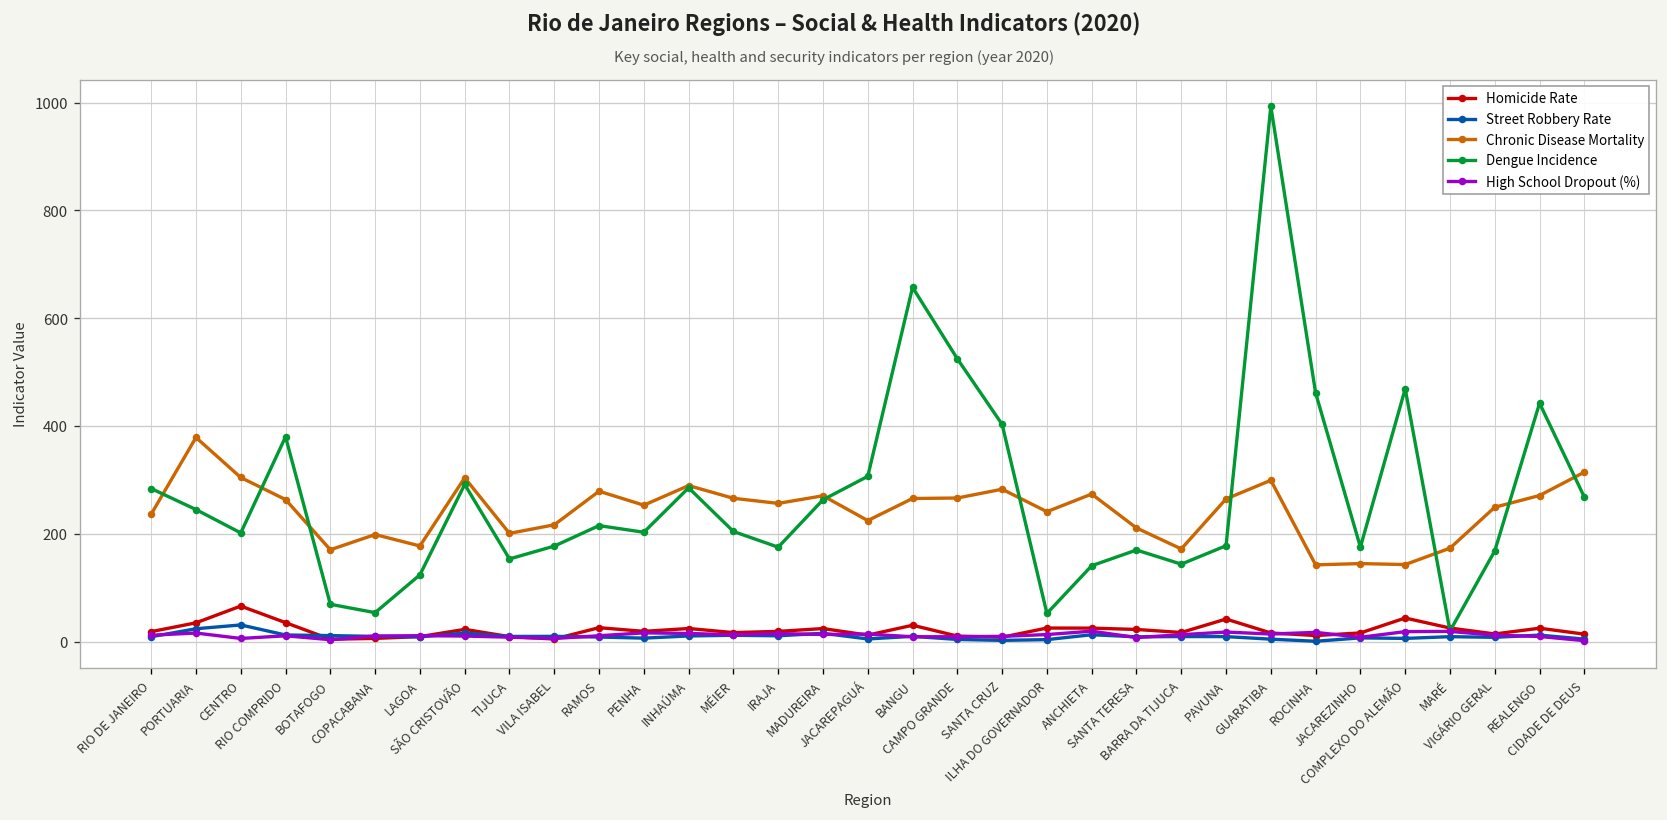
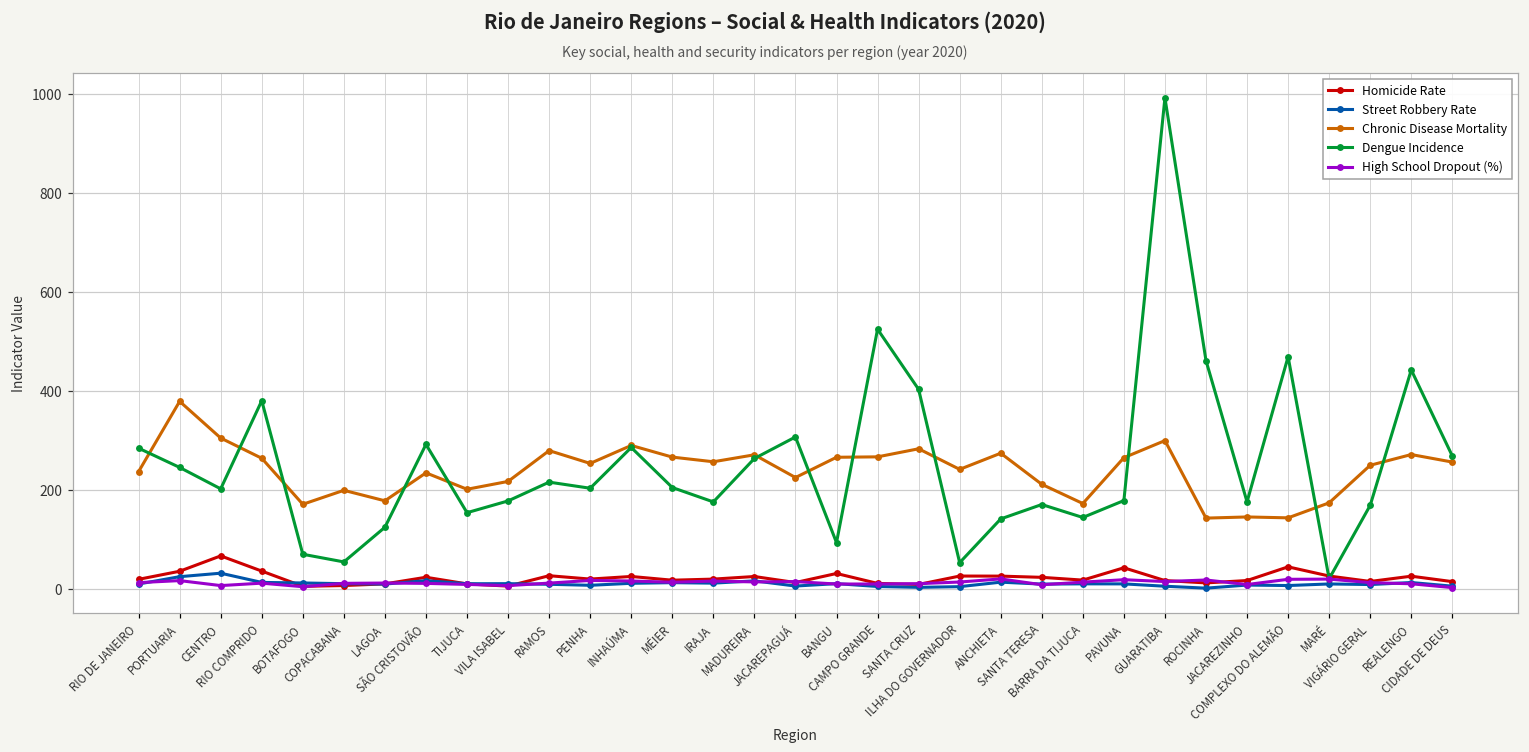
Chronic Disease Mortality, SÃO CRISTOVÃO: 300 -> 230
Dengue Incidence, BANGU: 660 -> 90
Chronic Disease Mortality, CIDADE DE DEUS: 310 -> 260
